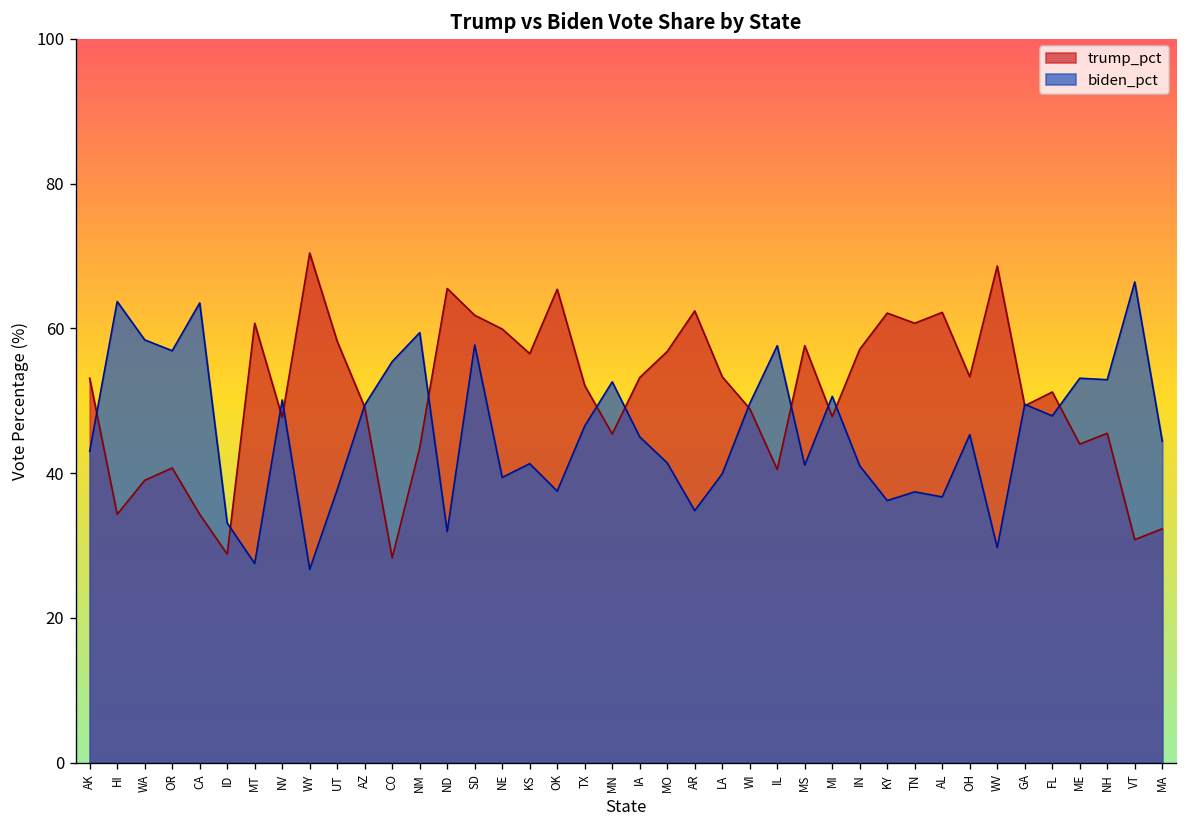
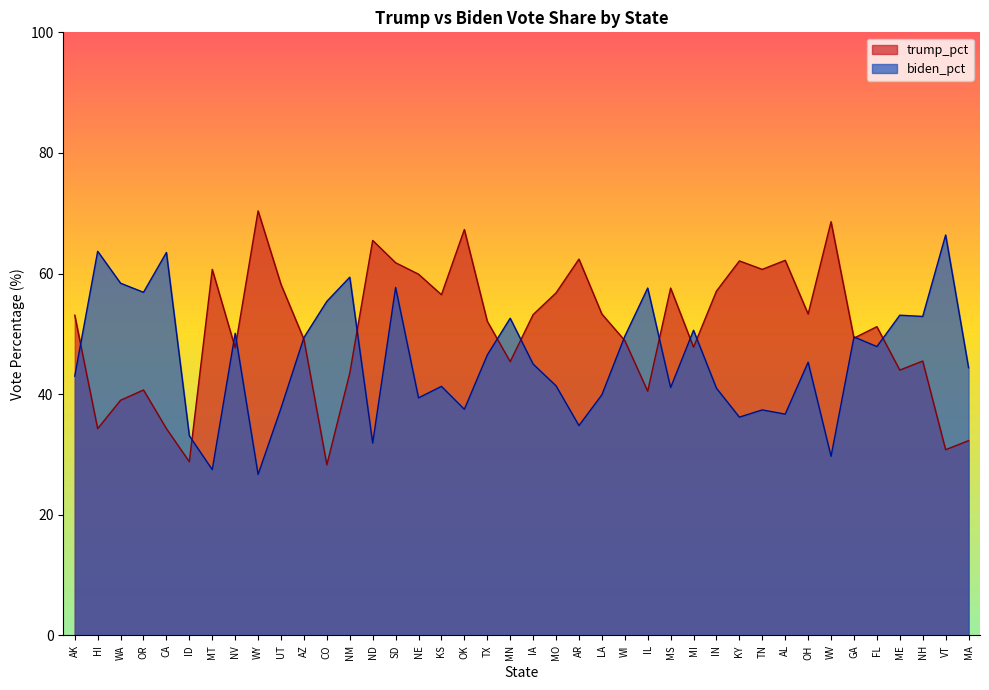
trump_pct, OK: 65 -> 67
